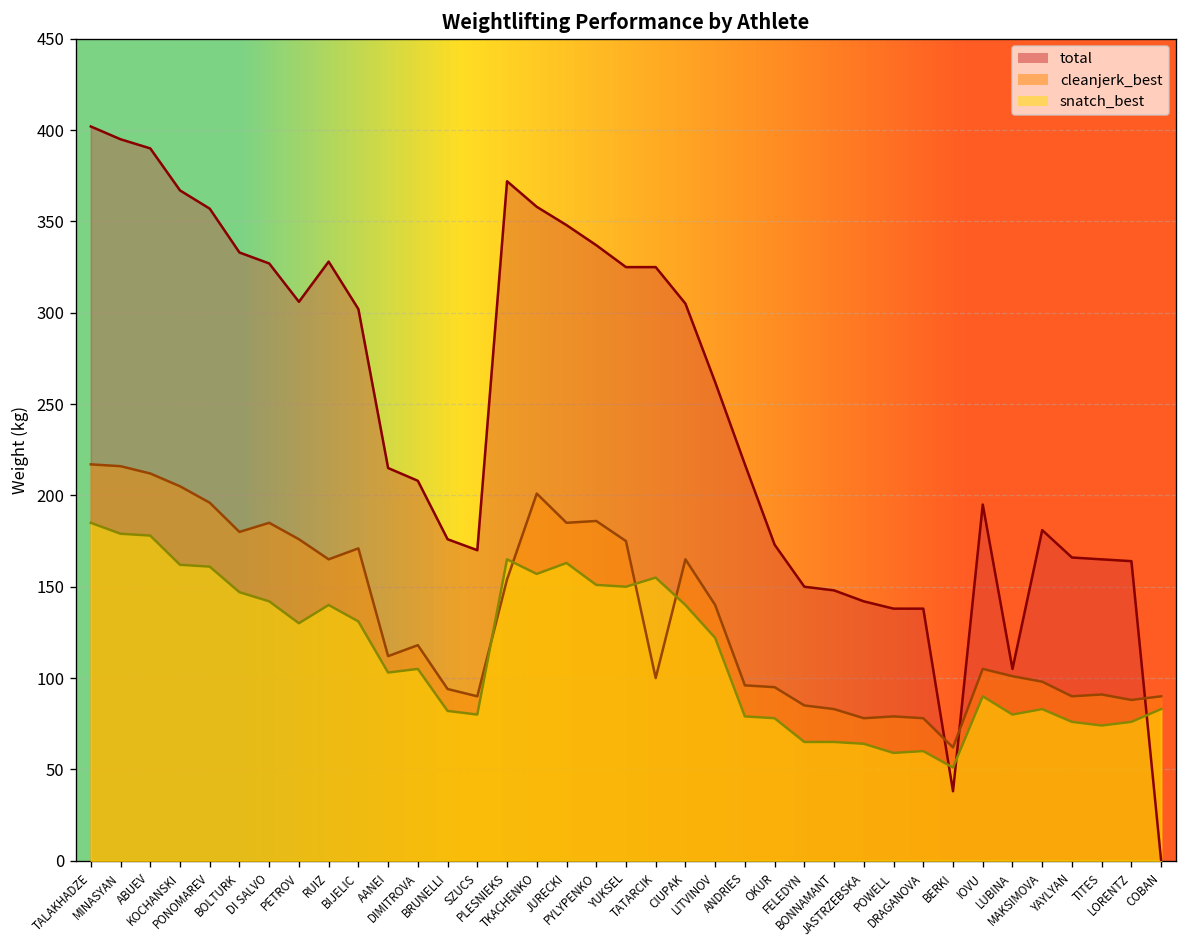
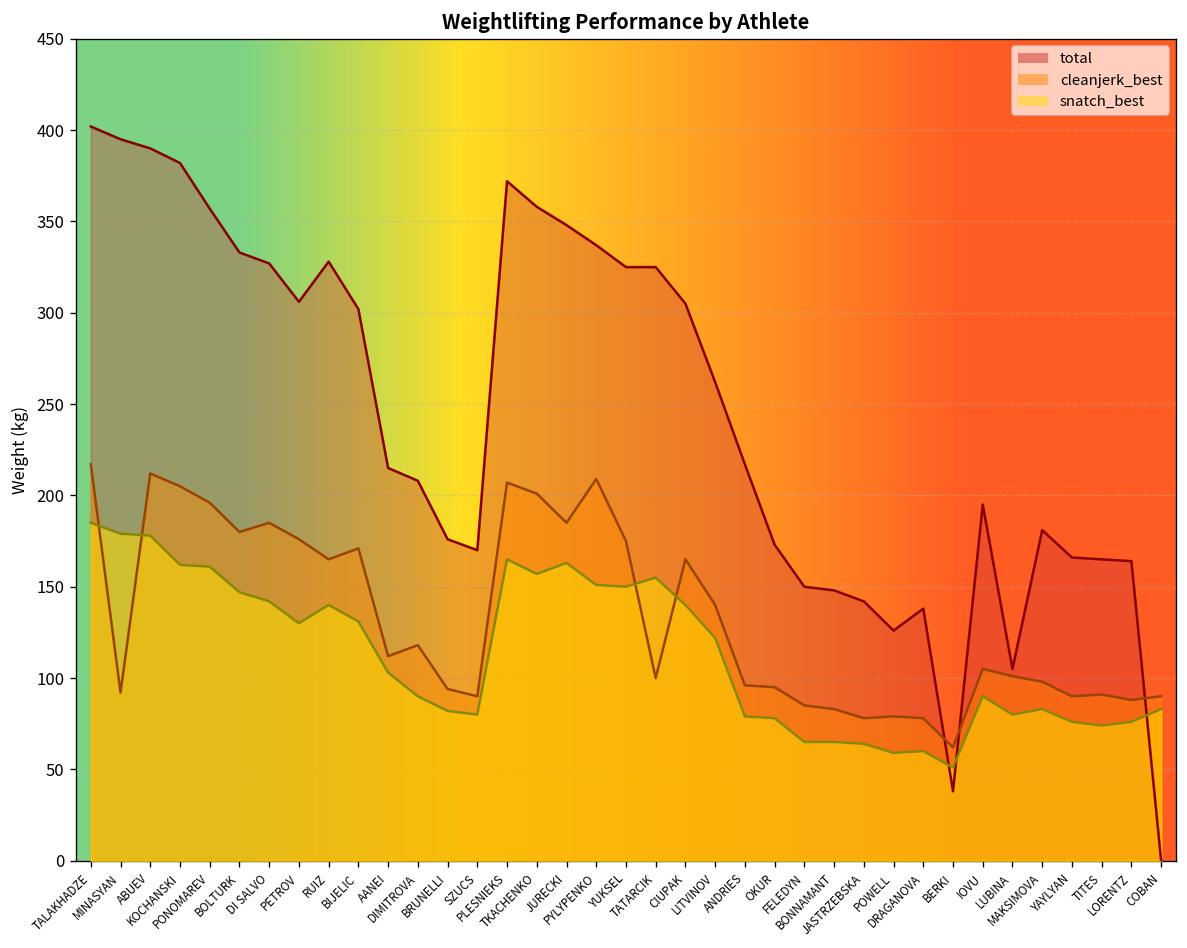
cleanjerk_best, MINASYAN: 216 -> 92
total, KOCHANSKI: 367 -> 382
snatch_best, DIMITROVA: 105 -> 90
cleanjerk_best, PLESNIEKS: 154 -> 207
cleanjerk_best, PYLYPENKO: 186 -> 209
total, POWELL: 138 -> 126
